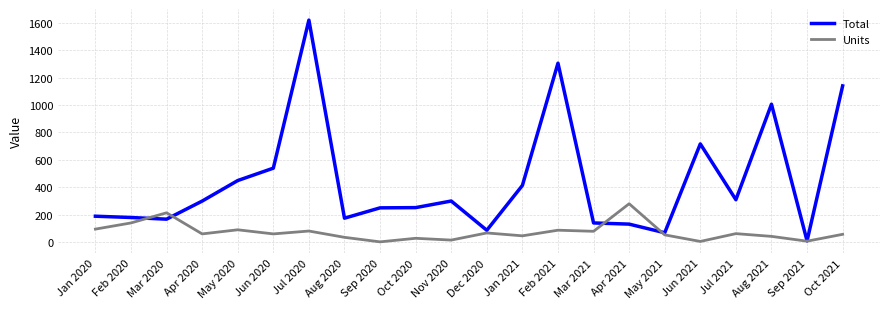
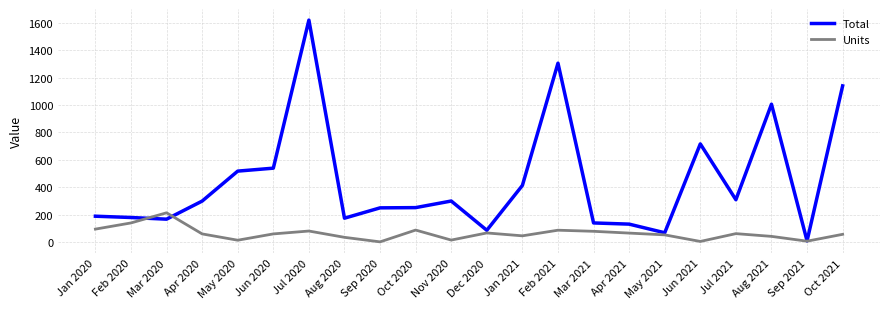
Total, May 2020: 450 -> 520
Units, May 2020: 90 -> 10
Units, Oct 2020: 30 -> 90
Units, Apr 2021: 280 -> 70
